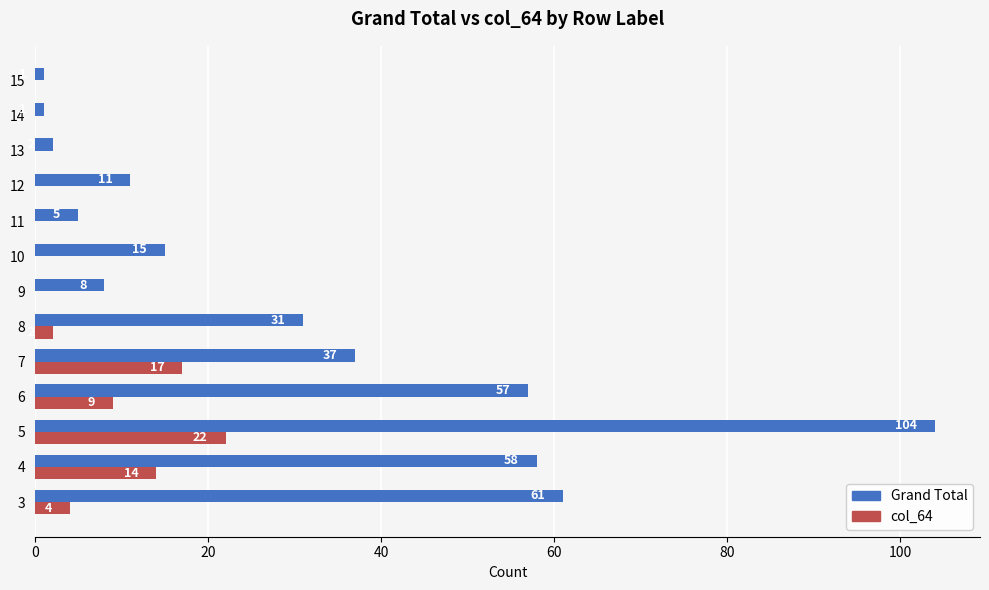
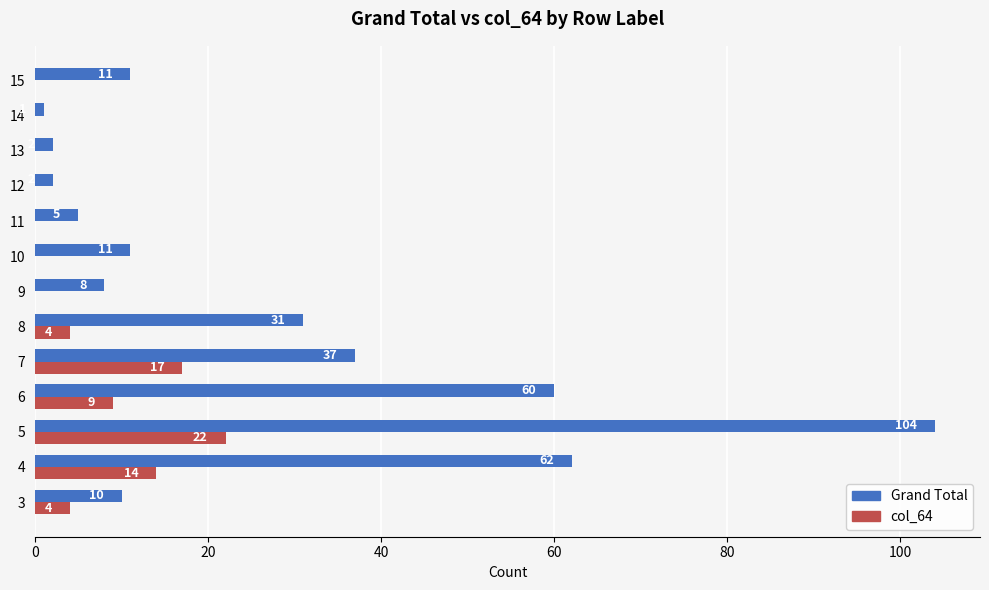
Grand Total, 15: 1 -> 11
Grand Total, 12: 11 -> 2
Grand Total, 10: 15 -> 11
col_64, 8: 2 -> 4
Grand Total, 6: 57 -> 60
Grand Total, 4: 58 -> 62
Grand Total, 3: 61 -> 10
